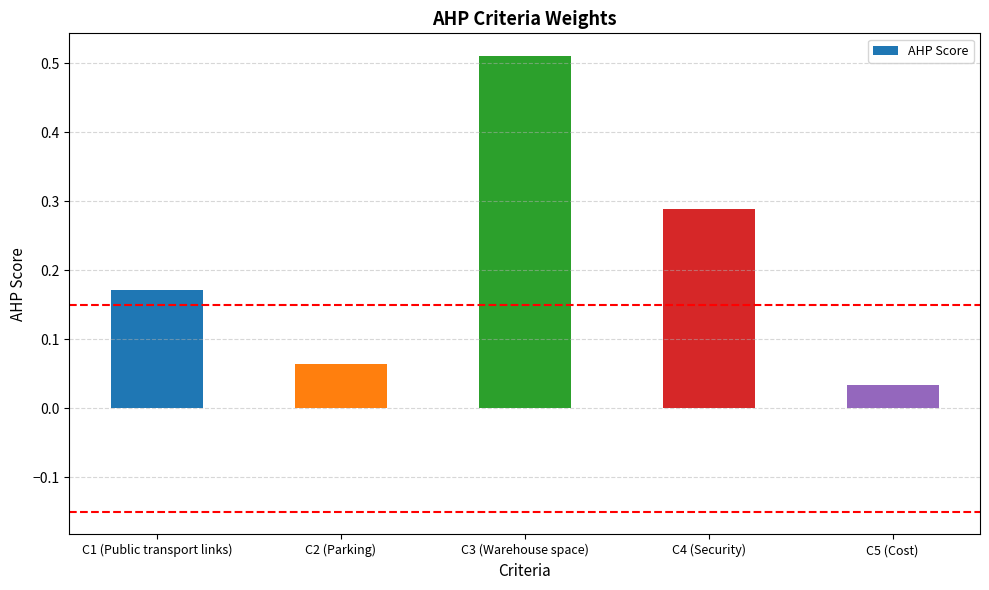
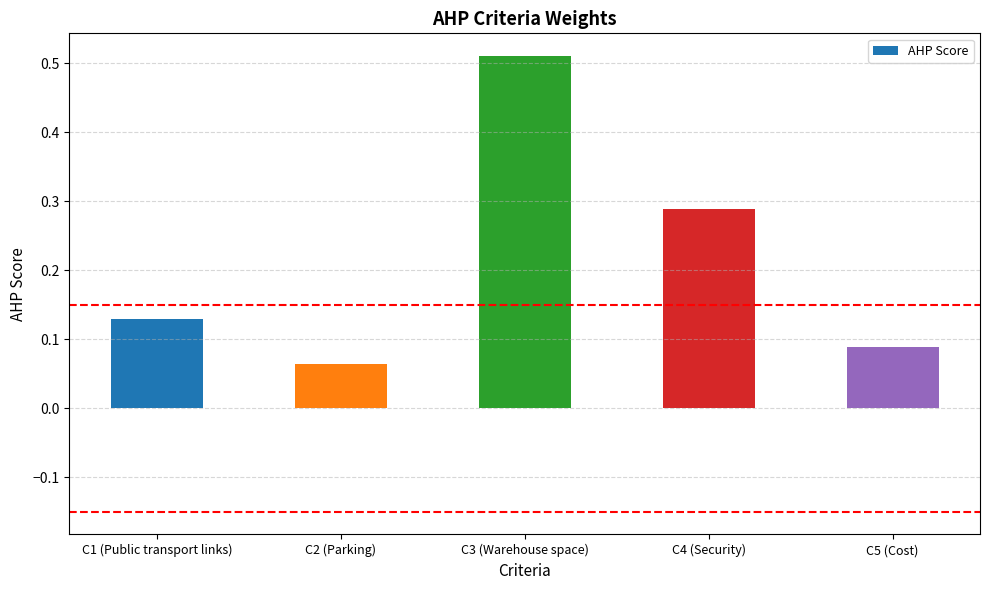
C1 (Public transport links): 0.17 -> 0.13
C5 (Cost): 0.03 -> 0.09
